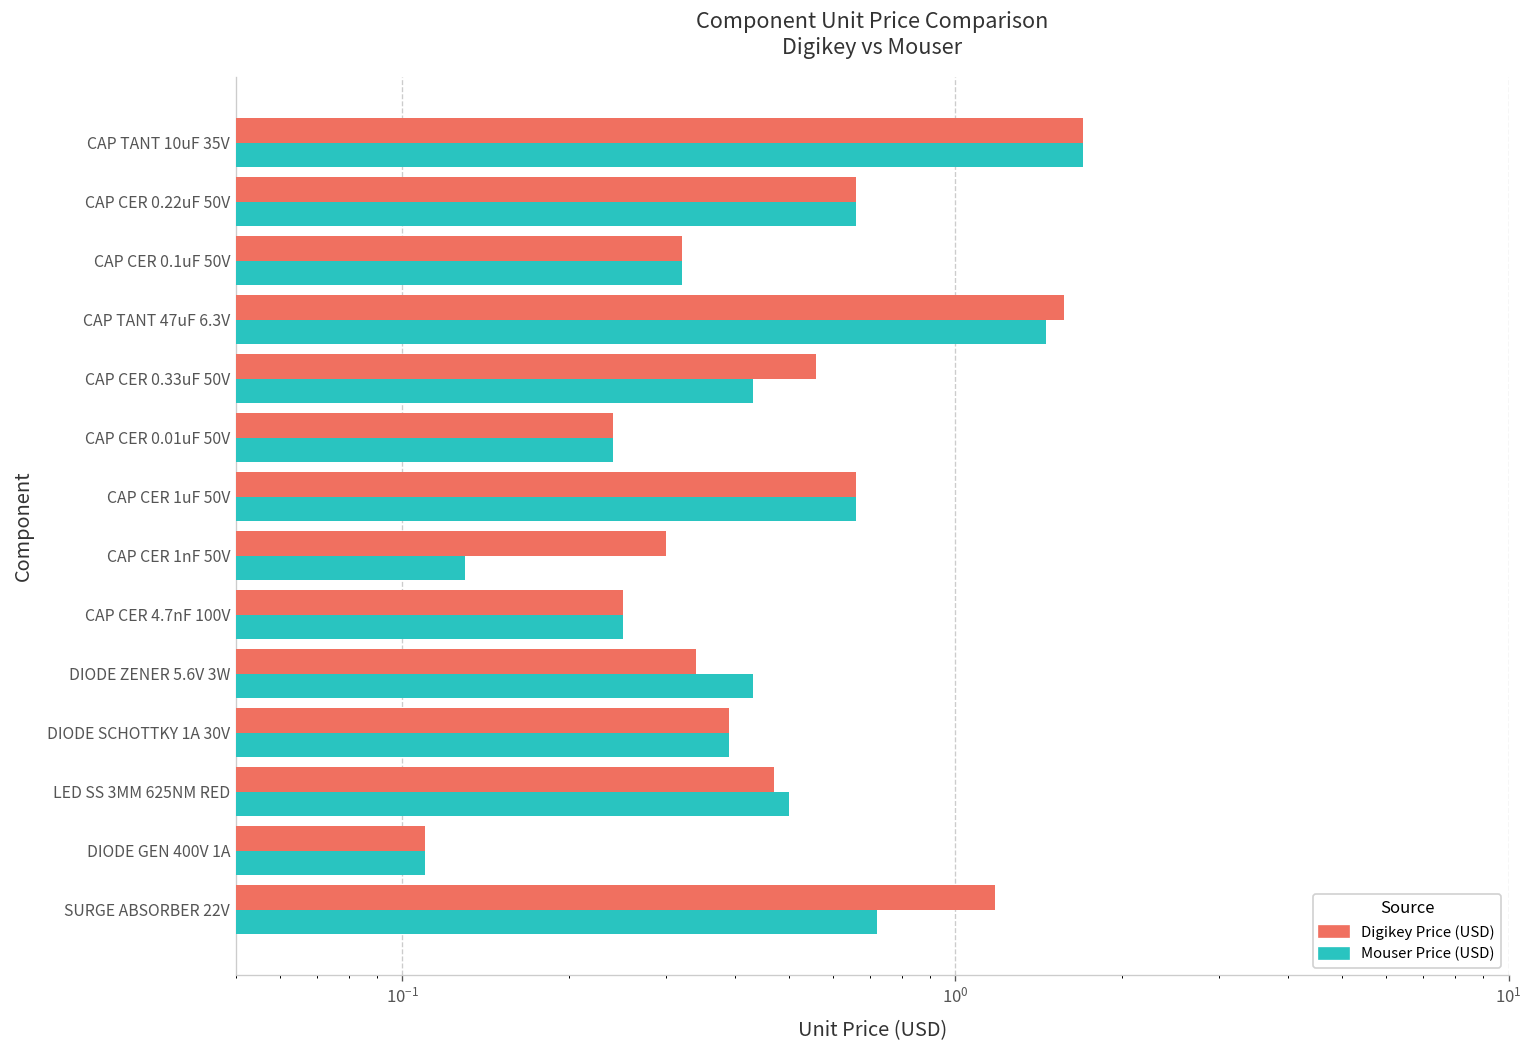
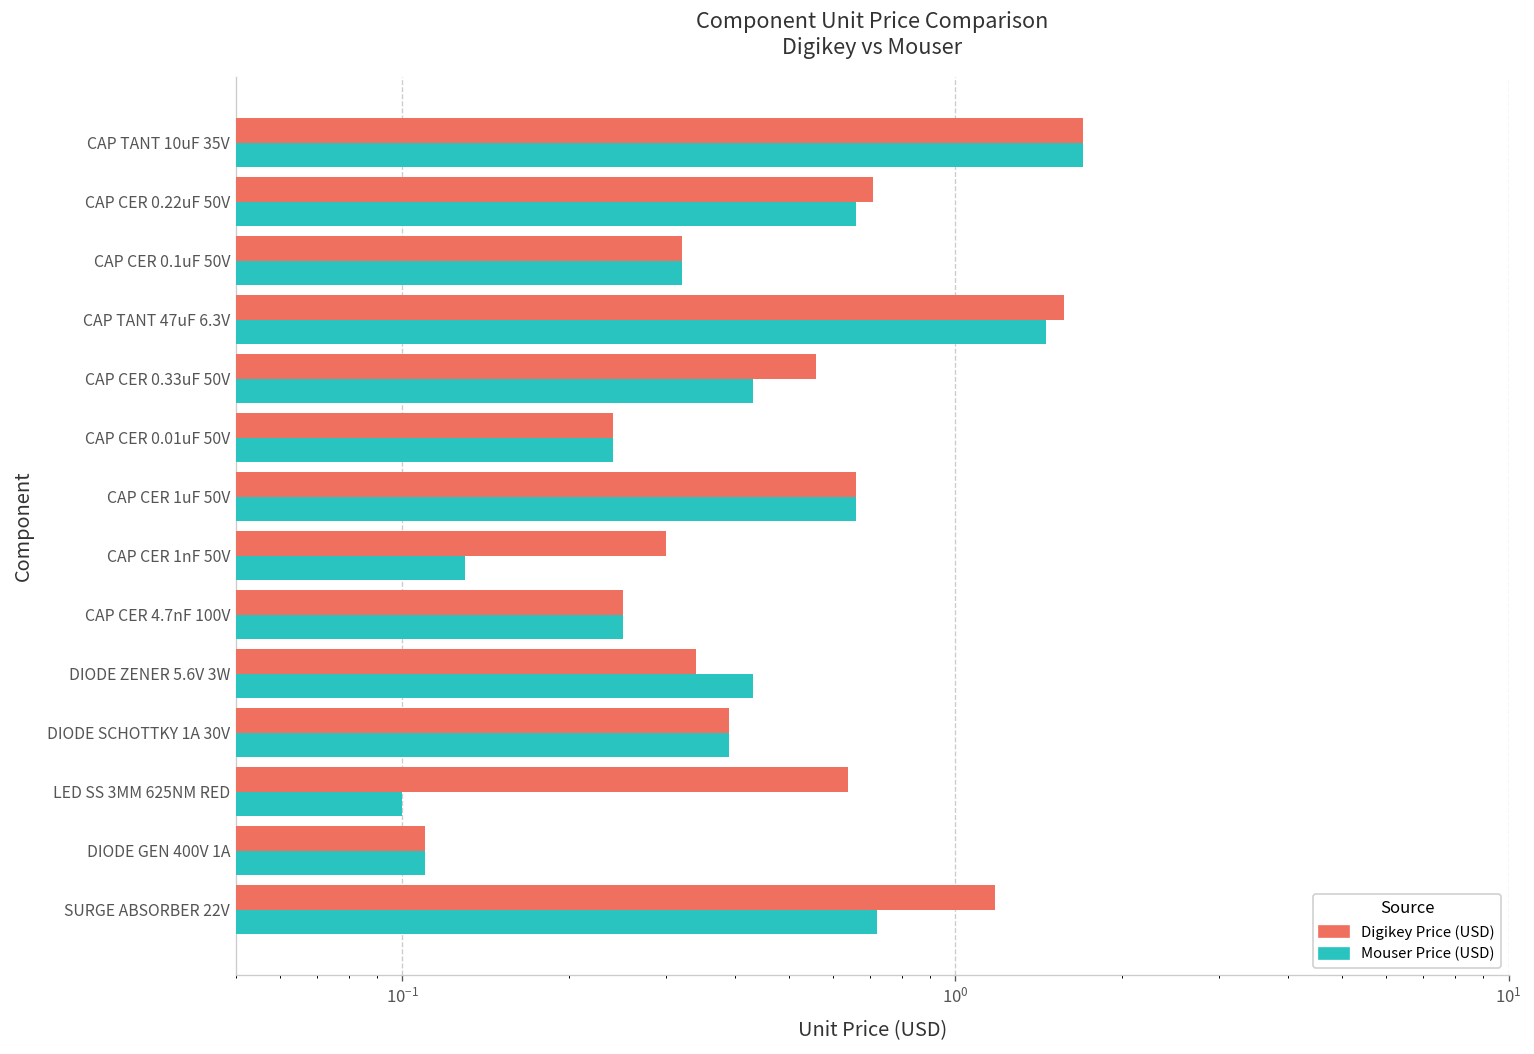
Digikey Price (USD), CAP CER 0.22uF 50V: 0.66 -> 0.71
Digikey Price (USD), LED SS 3MM 625NM RED: 0.47 -> 0.64
Mouser Price (USD), LED SS 3MM 625NM RED: 0.5 -> 0.1
